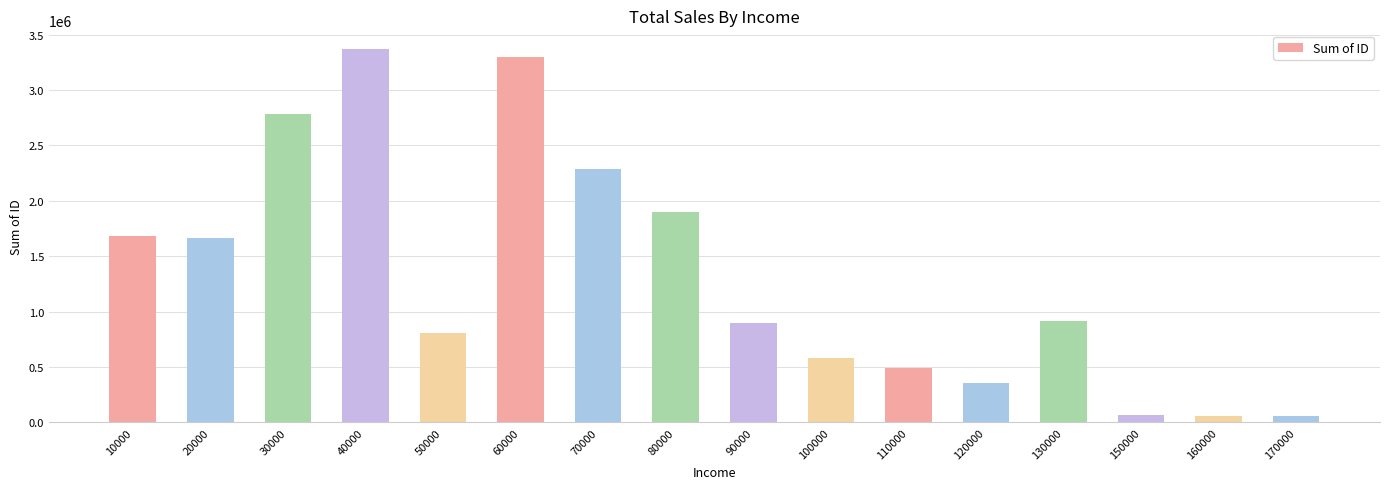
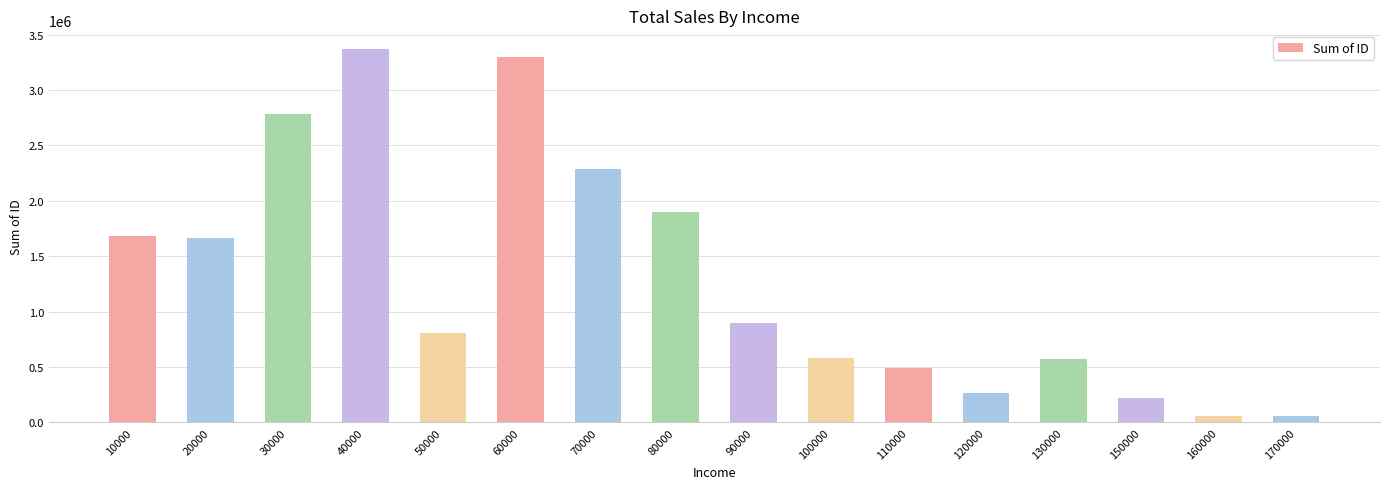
120000: 360000 -> 270000
130000: 910000 -> 570000
150000: 60000 -> 220000
